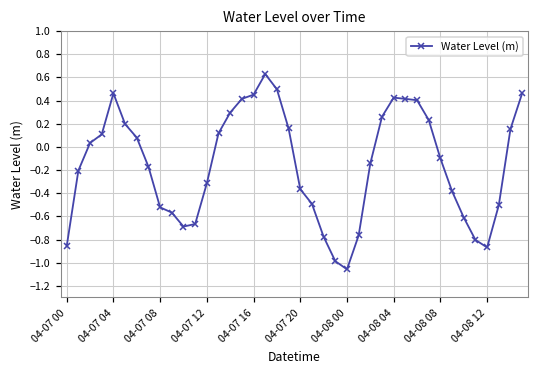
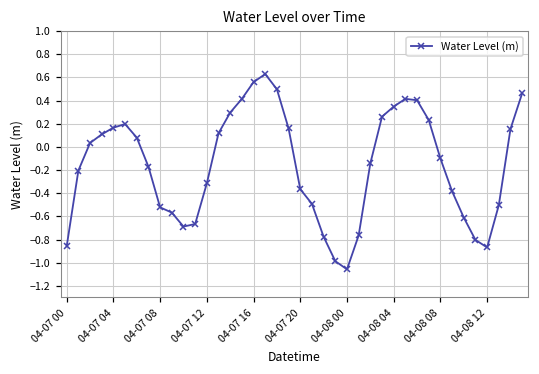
04-07 04: 0.46 -> 0.17
04-07 16: 0.45 -> 0.56
04-08 04: 0.43 -> 0.35
